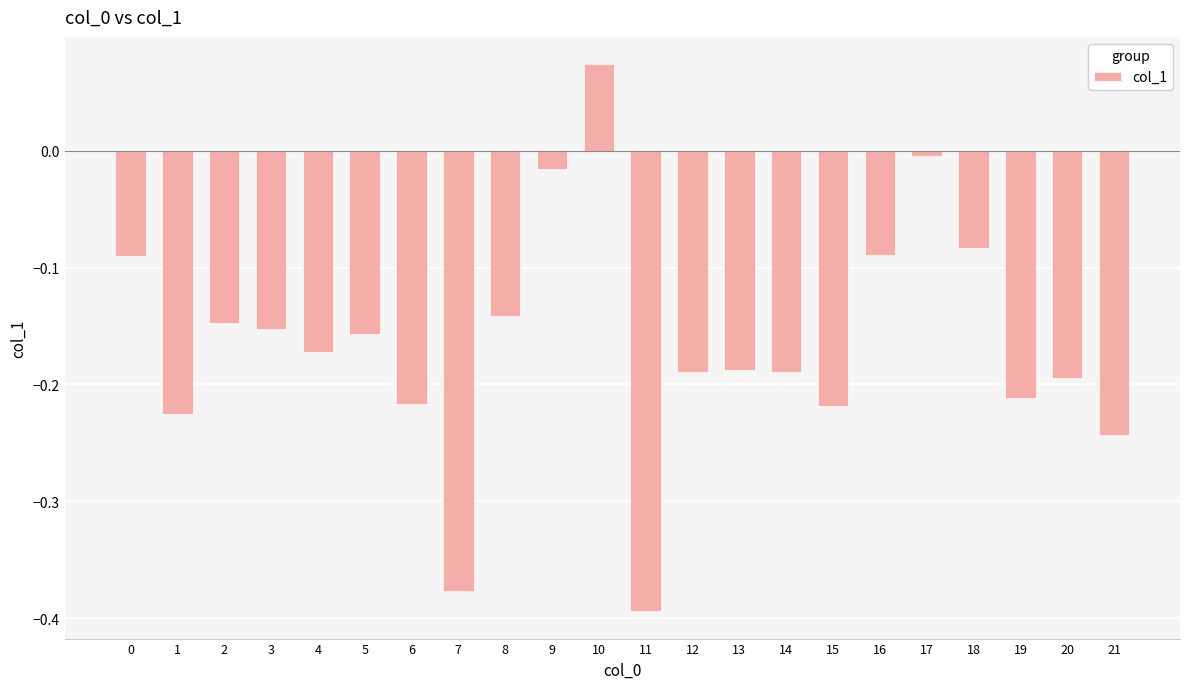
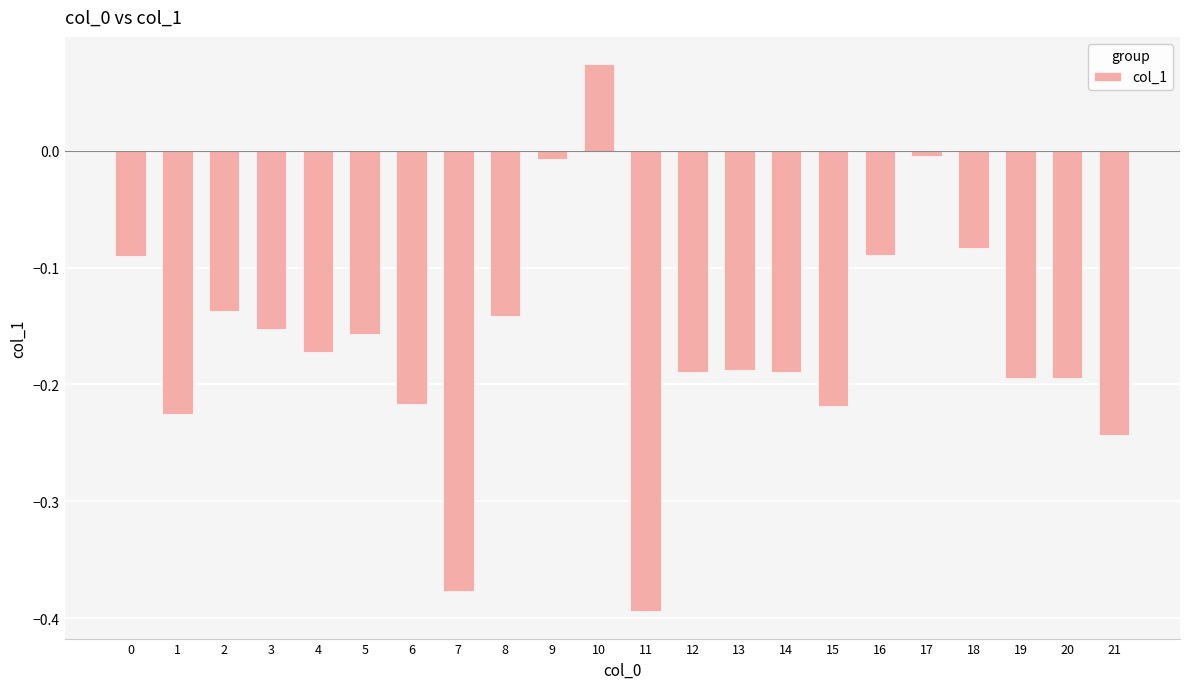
2: -0.148 -> -0.137
9: -0.016 -> -0.007
19: -0.212 -> -0.194
